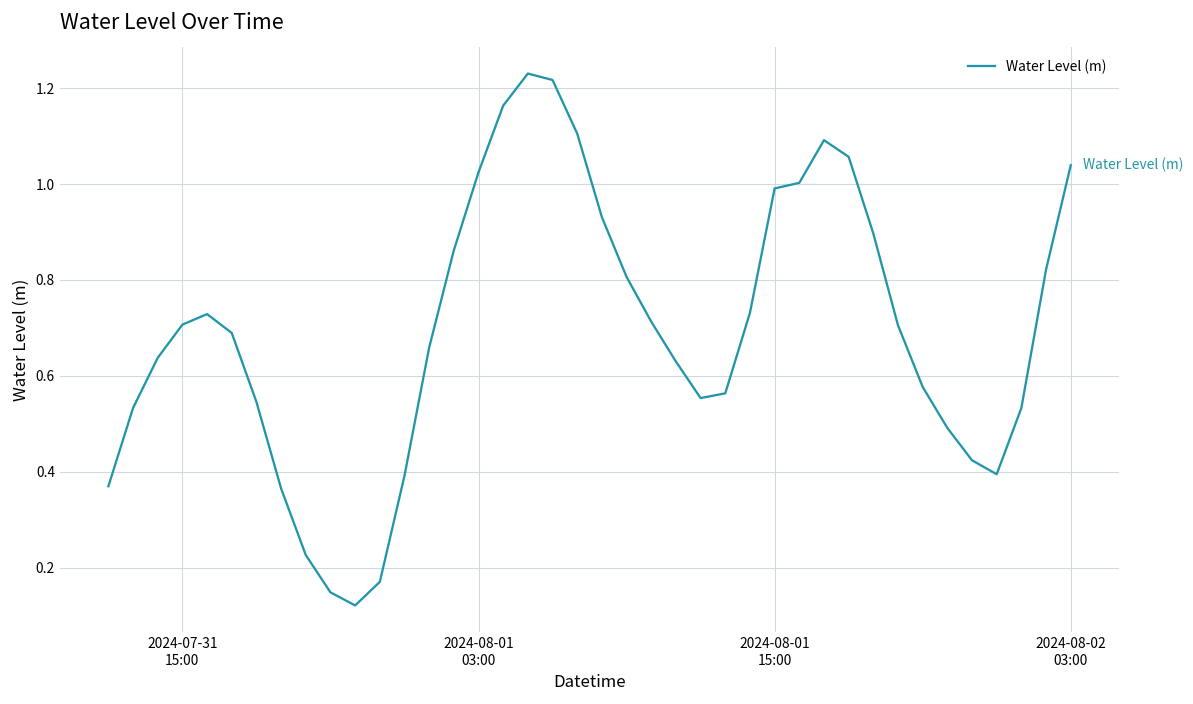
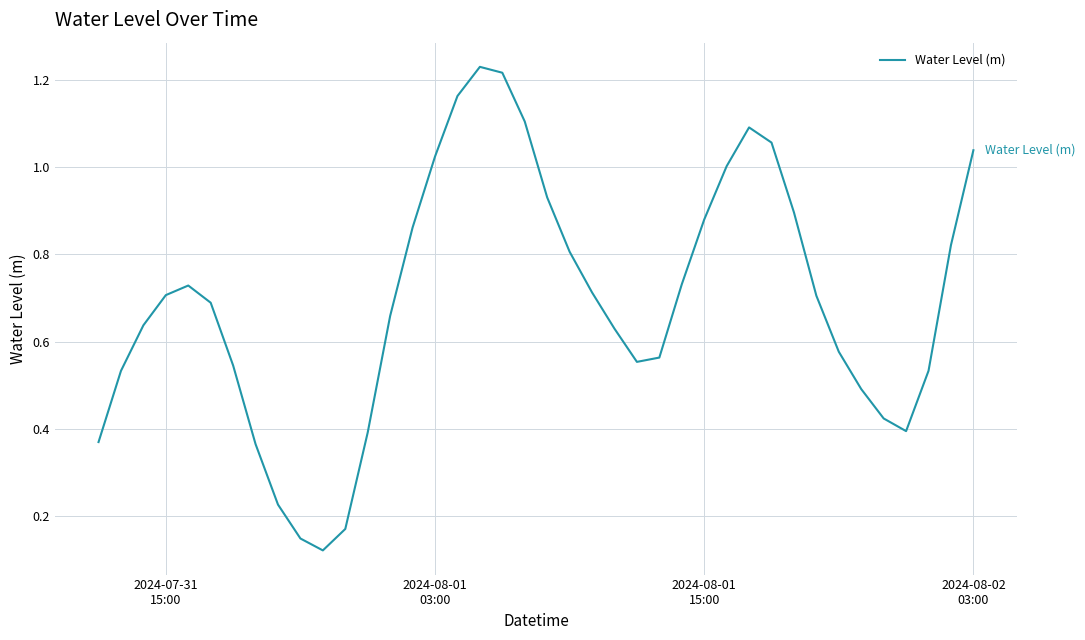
2024-08-01 15:00: 0.99 -> 0.88
